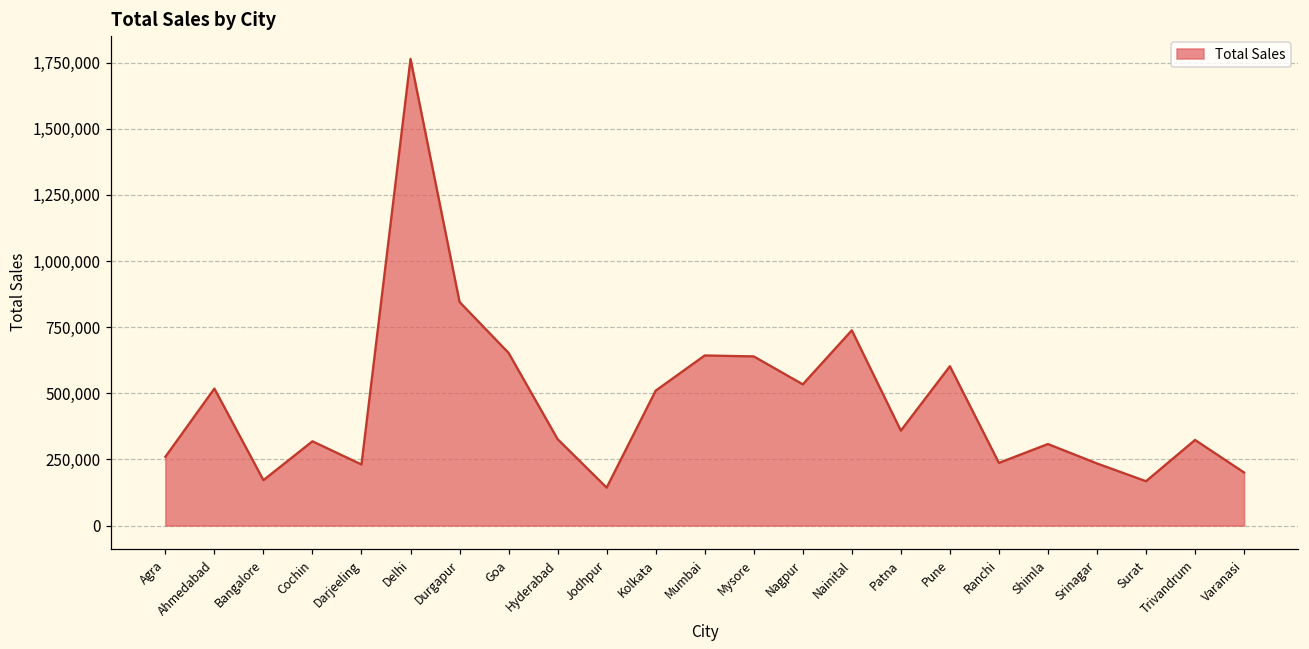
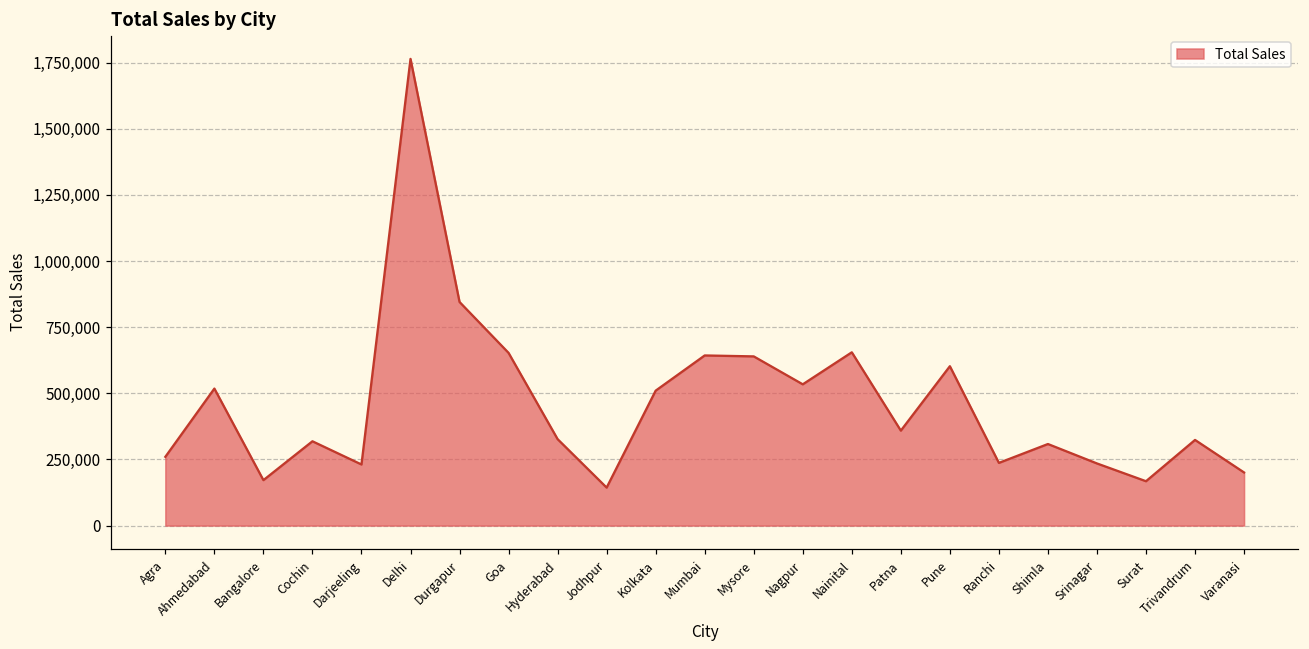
Nainital: 740,000 -> 660,000
